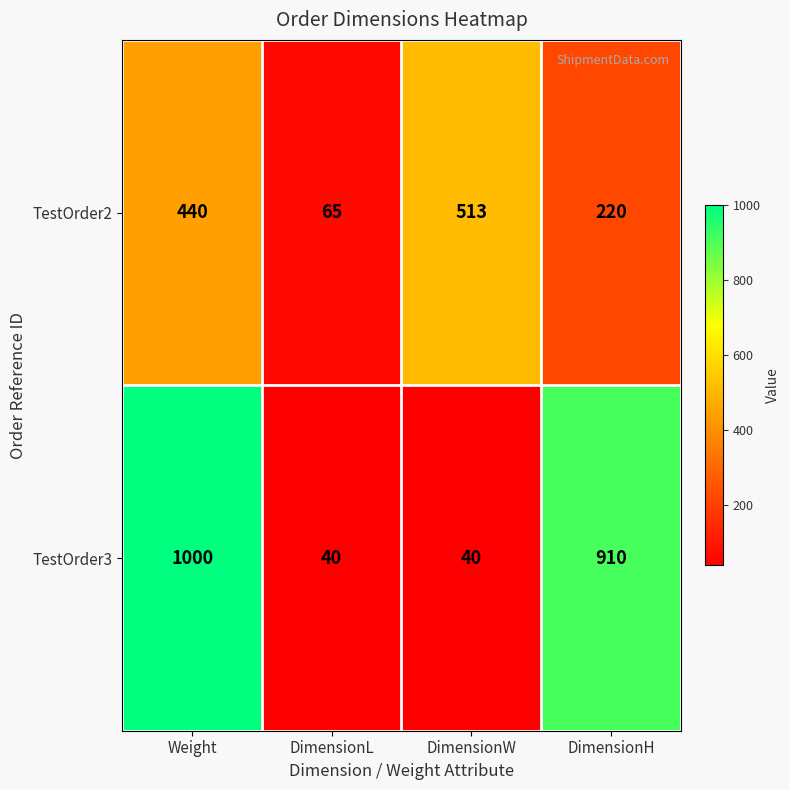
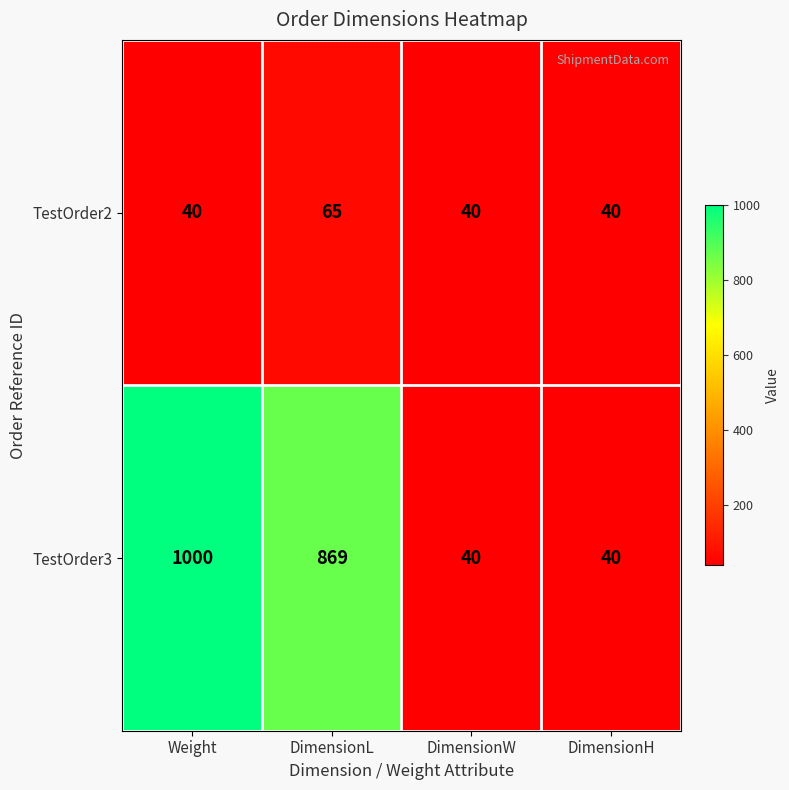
TestOrder2, Weight: 440 -> 40
TestOrder2, DimensionW: 513 -> 40
TestOrder2, DimensionH: 220 -> 40
TestOrder3, DimensionL: 40 -> 869
TestOrder3, DimensionH: 910 -> 40
